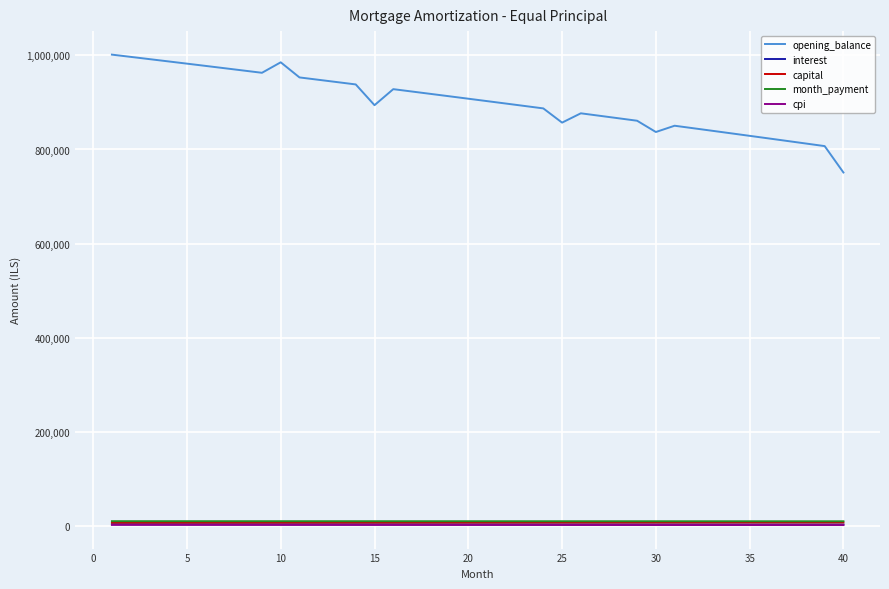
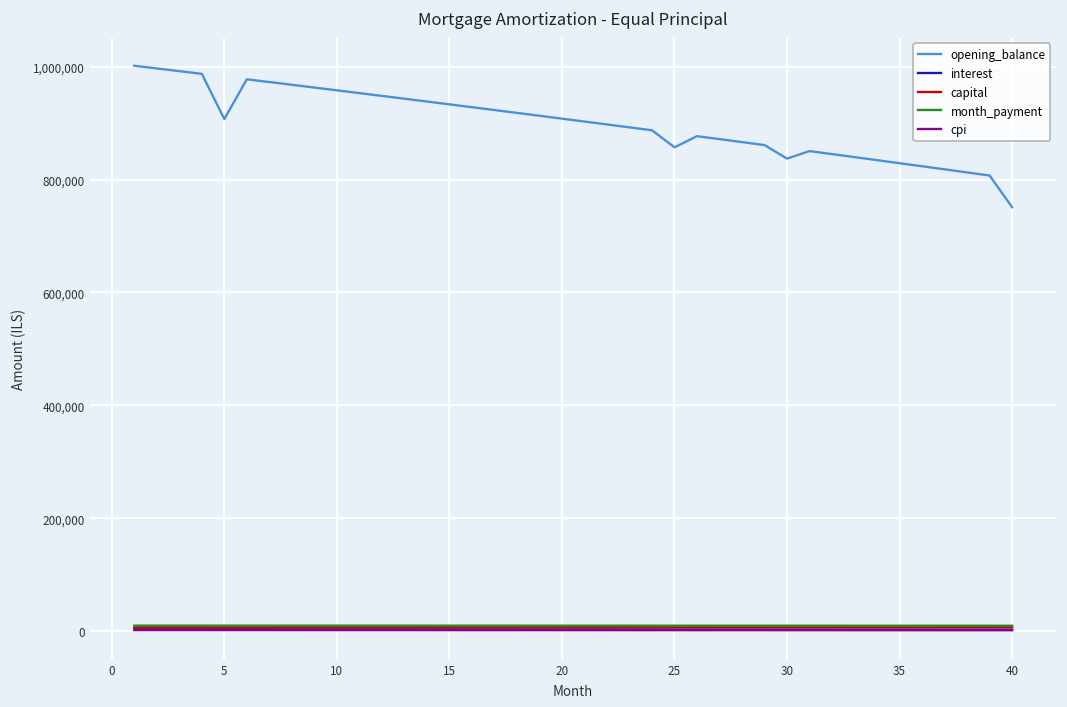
opening_balance, 5: 980,000 -> 910,000
opening_balance, 10: 990,000 -> 960,000
opening_balance, 15: 890,000 -> 930,000
